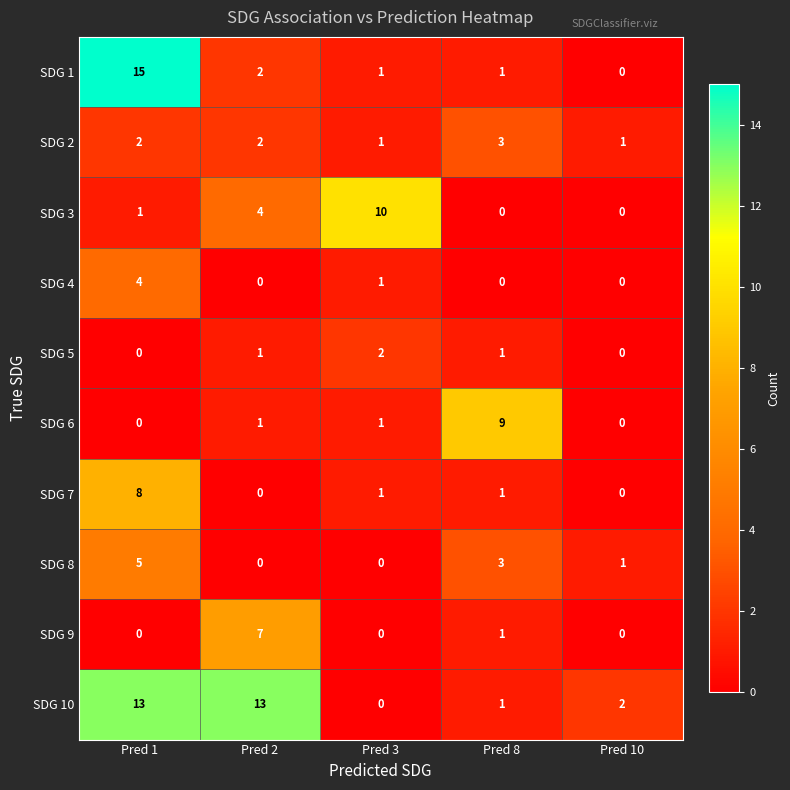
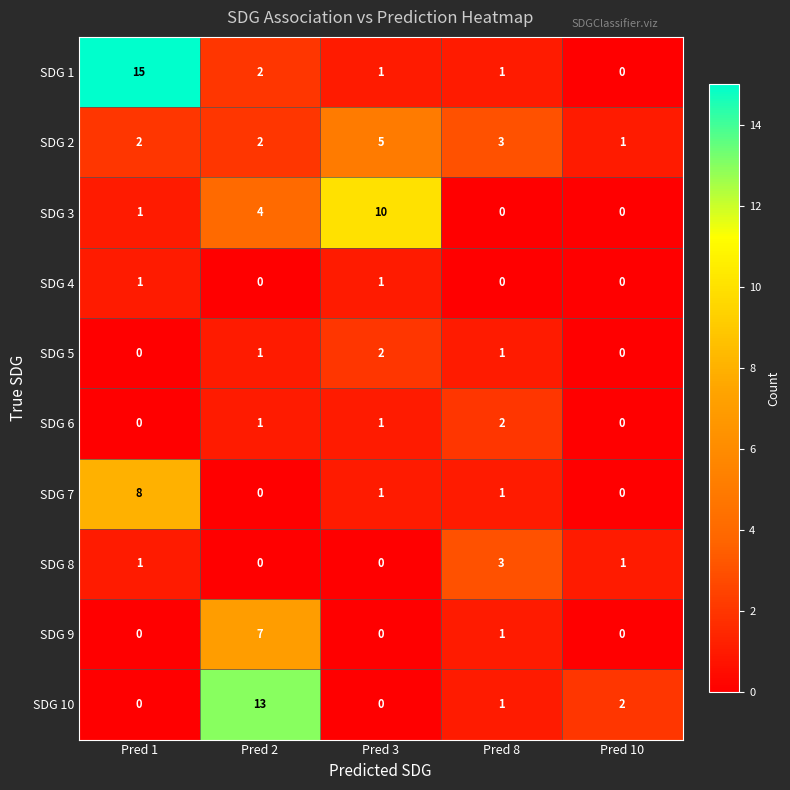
SDG 2, Pred 3: 1 -> 5
SDG 4, Pred 1: 4 -> 1
SDG 6, Pred 8: 9 -> 2
SDG 8, Pred 1: 5 -> 1
SDG 10, Pred 1: 13 -> 0
